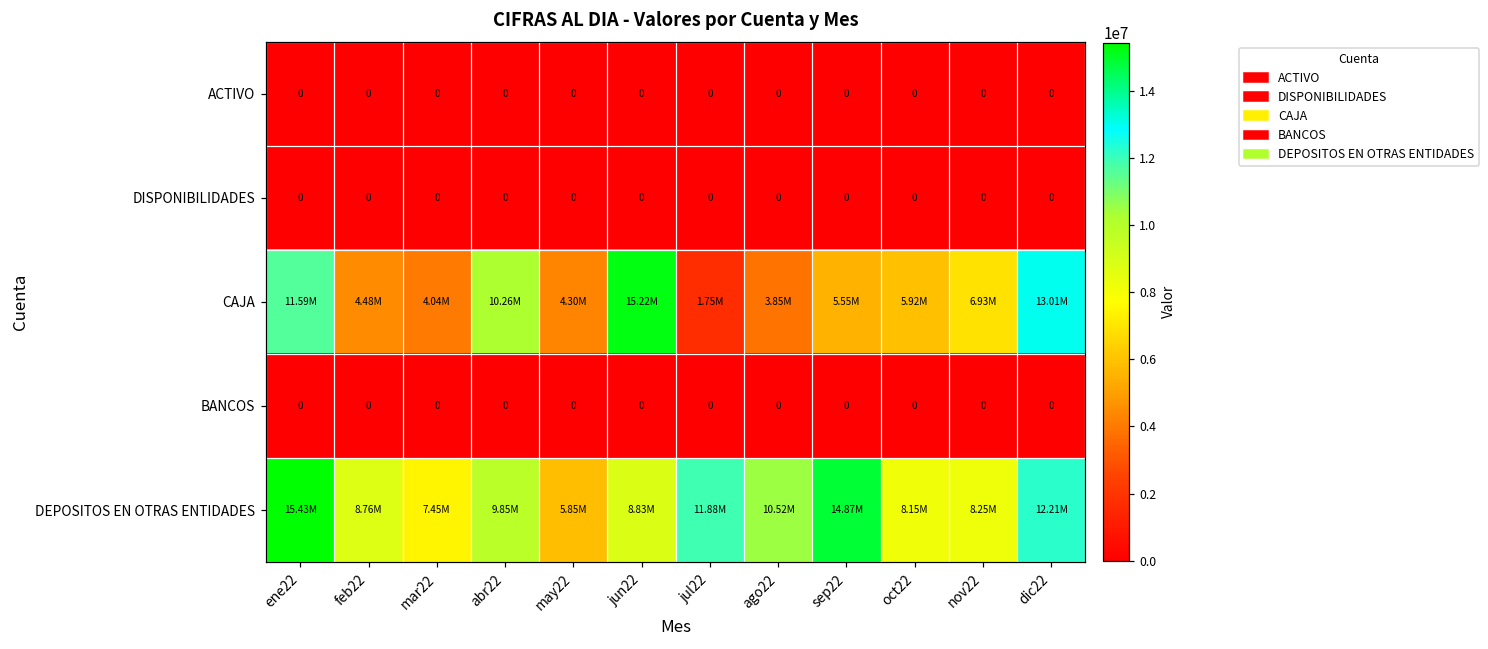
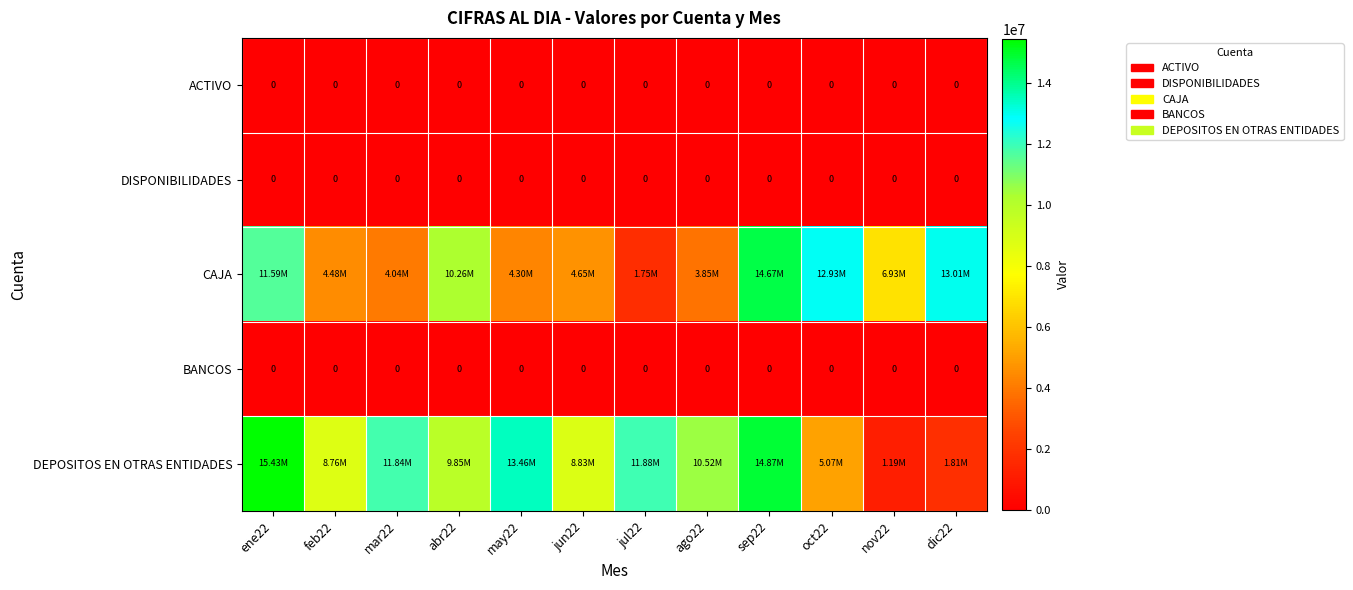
CAJA, jun22: 15.22M -> 4.65M
CAJA, sep22: 5.55M -> 14.67M
CAJA, oct22: 5.92M -> 12.93M
DEPOSITOS EN OTRAS ENTIDADES, mar22: 7.45M -> 11.84M
DEPOSITOS EN OTRAS ENTIDADES, may22: 5.85M -> 13.46M
DEPOSITOS EN OTRAS ENTIDADES, oct22: 8.15M -> 5.07M
DEPOSITOS EN OTRAS ENTIDADES, nov22: 8.25M -> 1.19M
DEPOSITOS EN OTRAS ENTIDADES, dic22: 12.21M -> 1.81M
